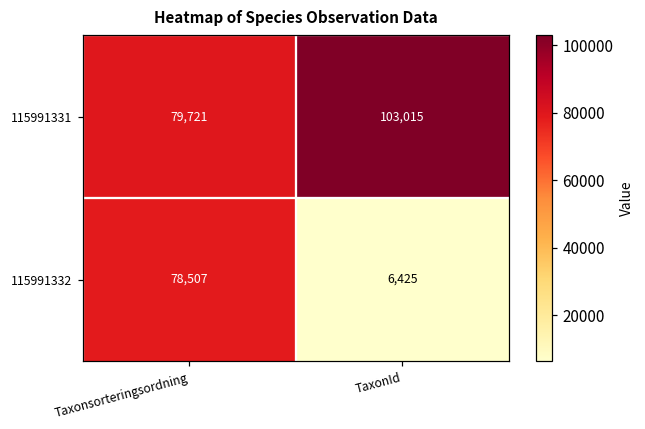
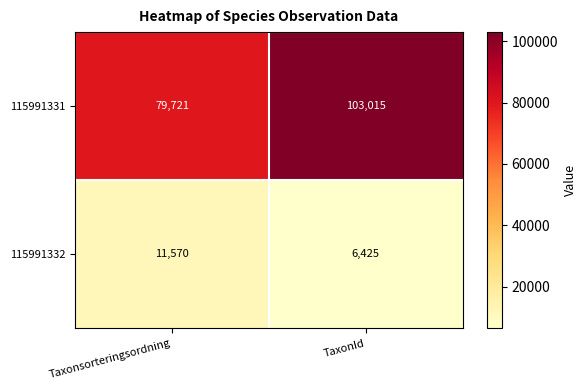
115991332, Taxonsorteringsordning: 78,507 -> 11,570
